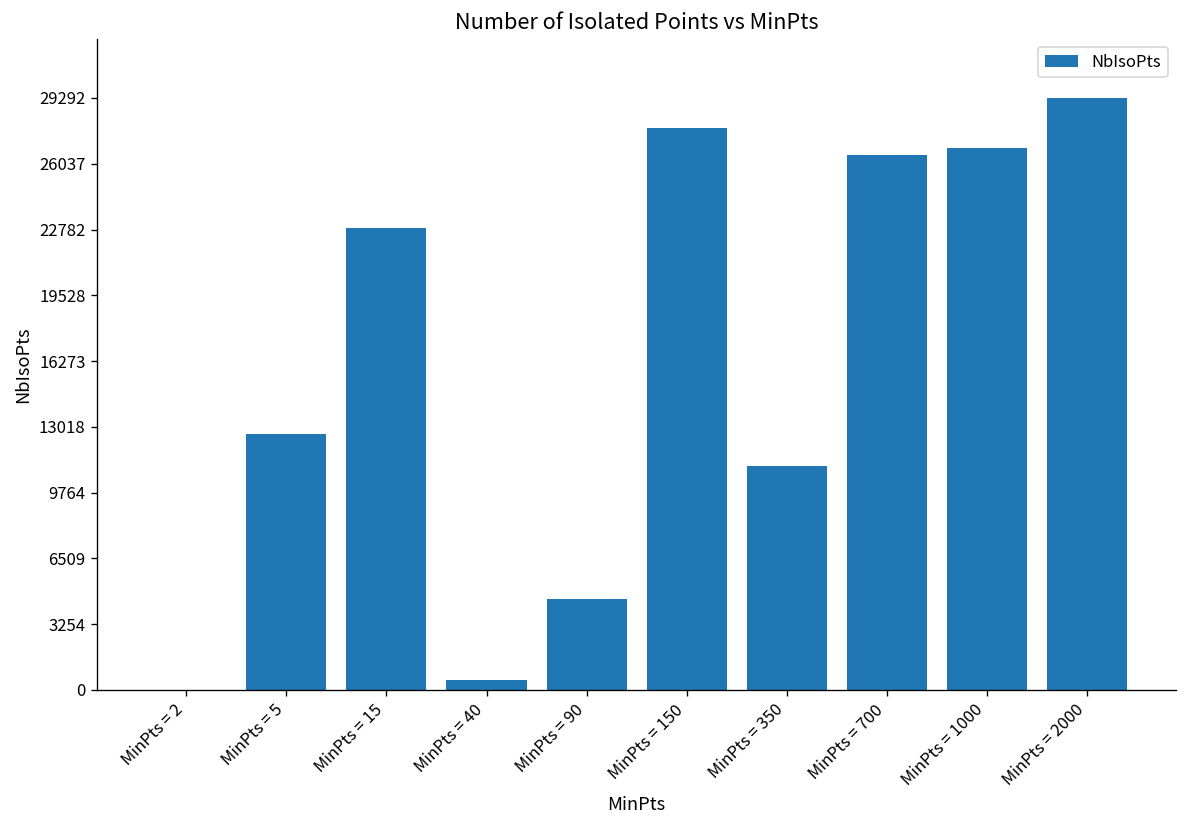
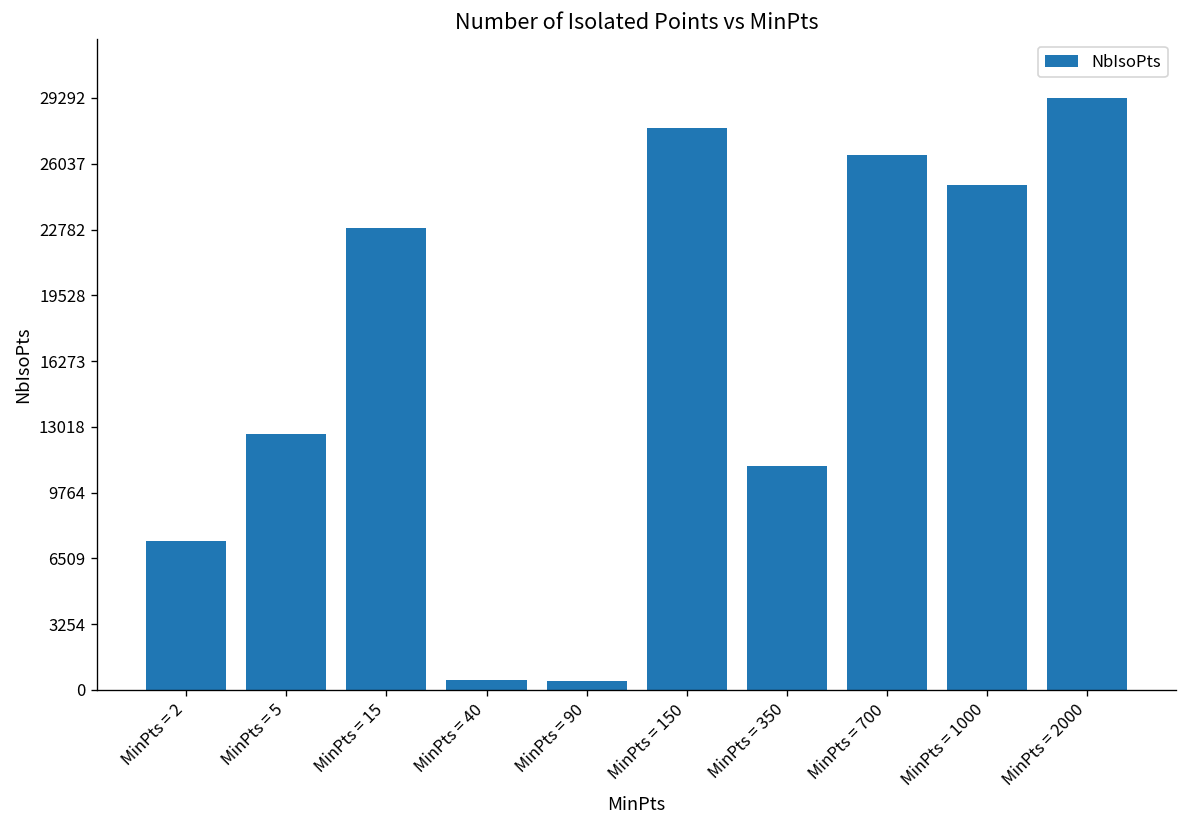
MinPts = 2: 0 -> 7400
MinPts = 90: 4500 -> 500
MinPts = 1000: 26800 -> 25000
